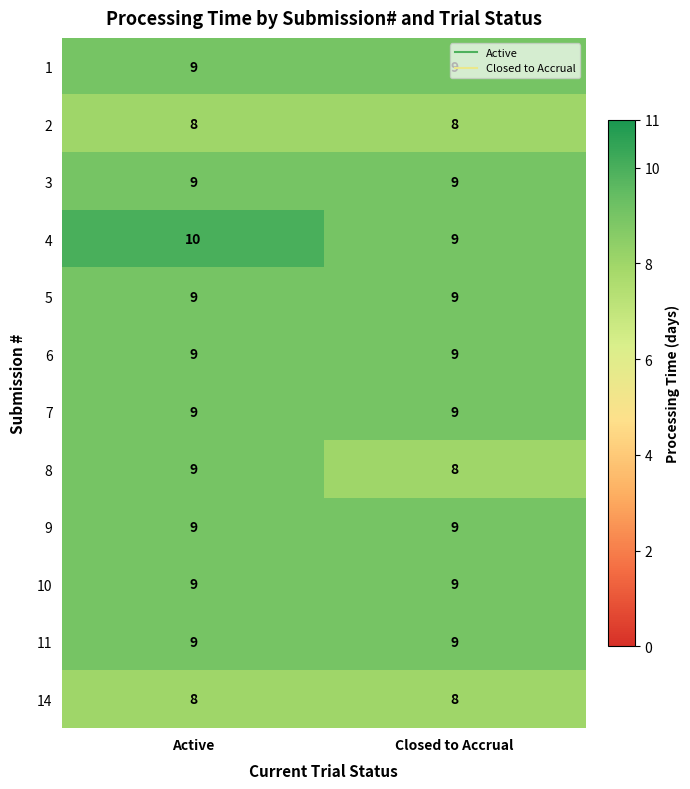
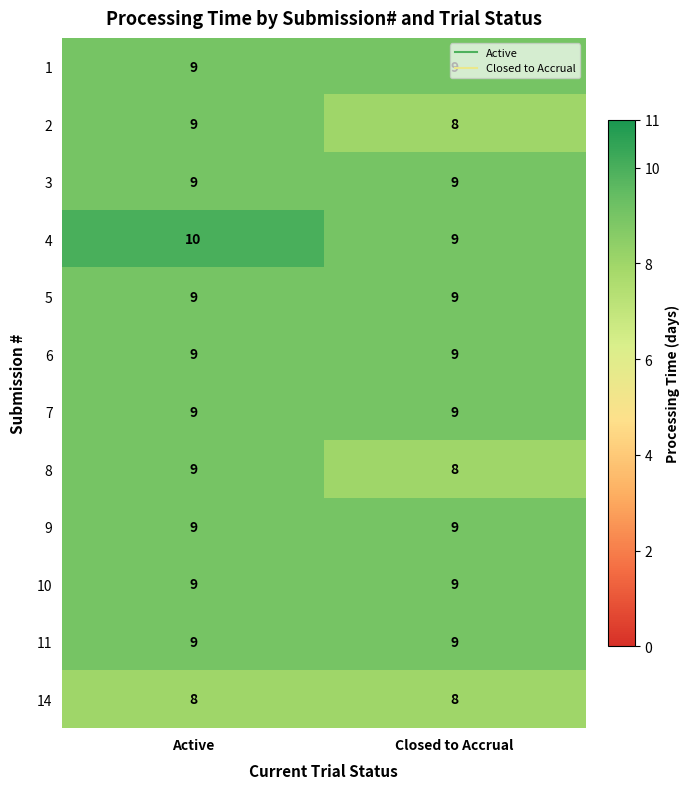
2, Active: 8 -> 9
